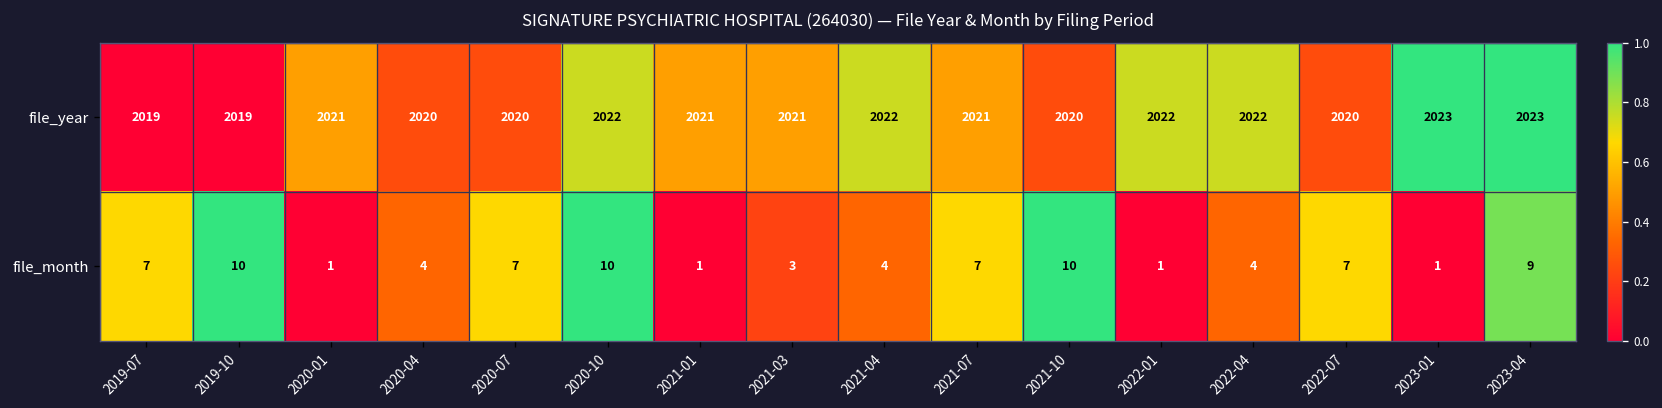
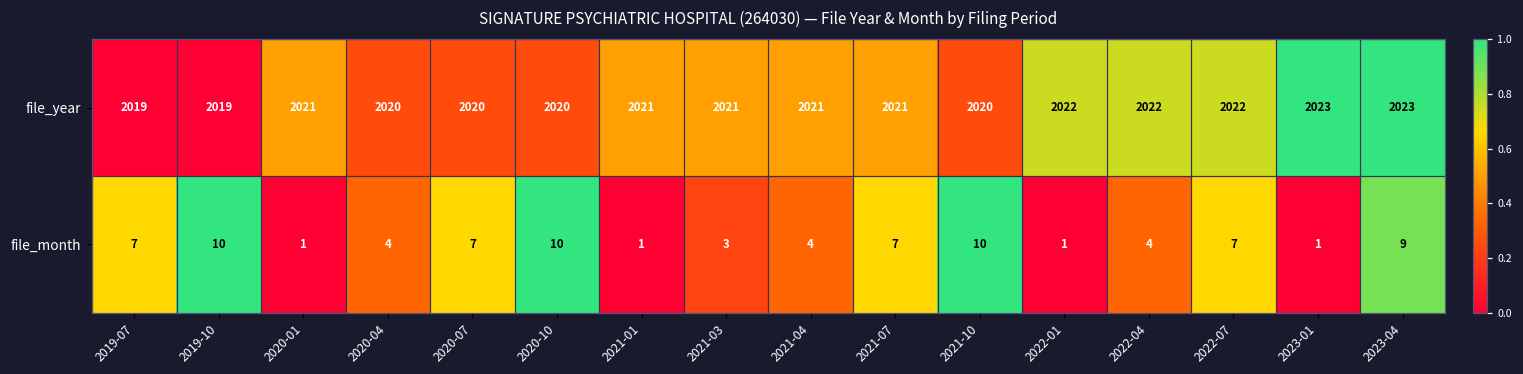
file_year, 2020-10: 2022 -> 2020
file_year, 2021-04: 2022 -> 2021
file_year, 2022-07: 2020 -> 2022
